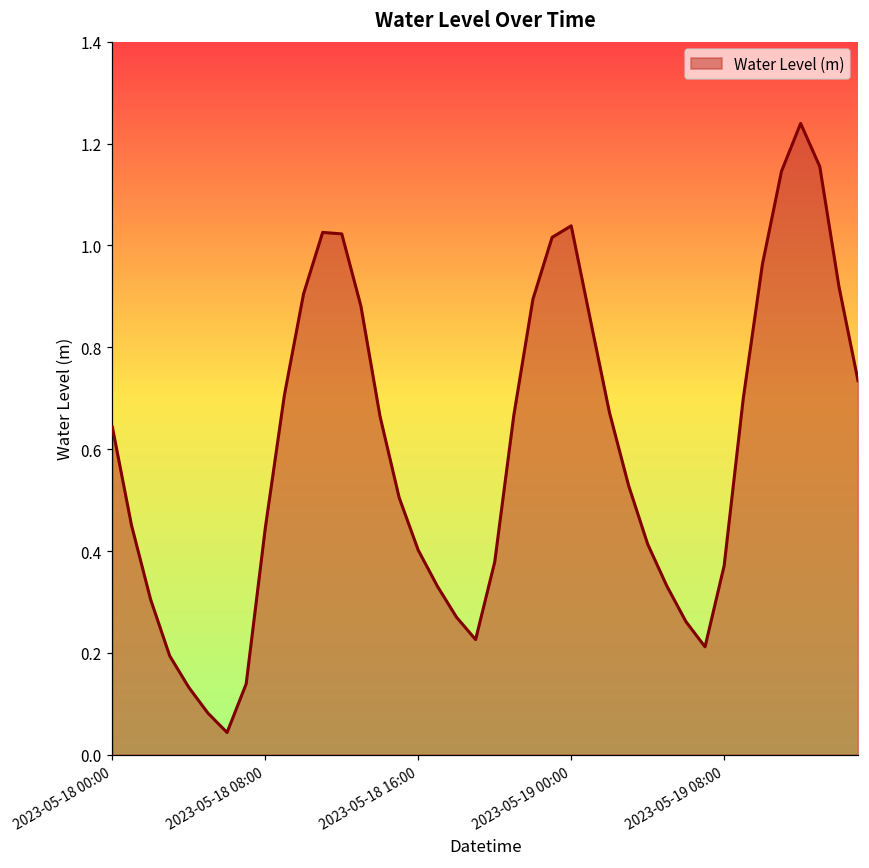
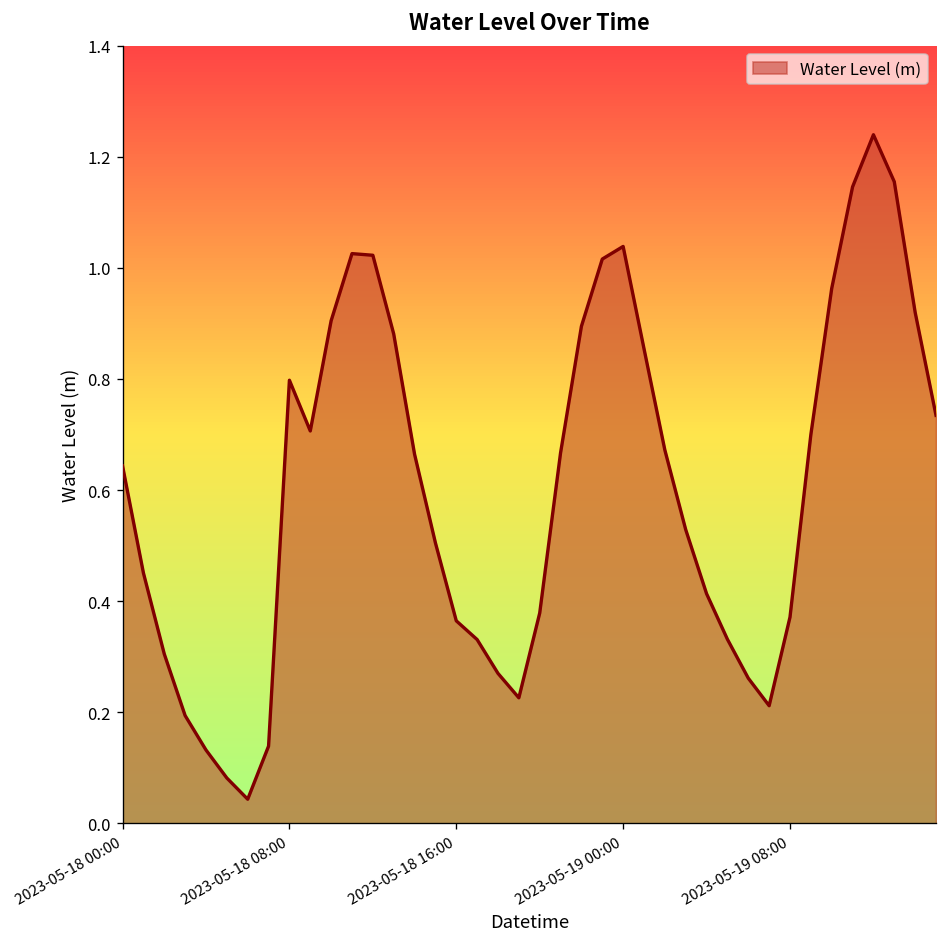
2023-05-18 08:00: 0.45 -> 0.80
2023-05-18 16:00: 0.40 -> 0.36
